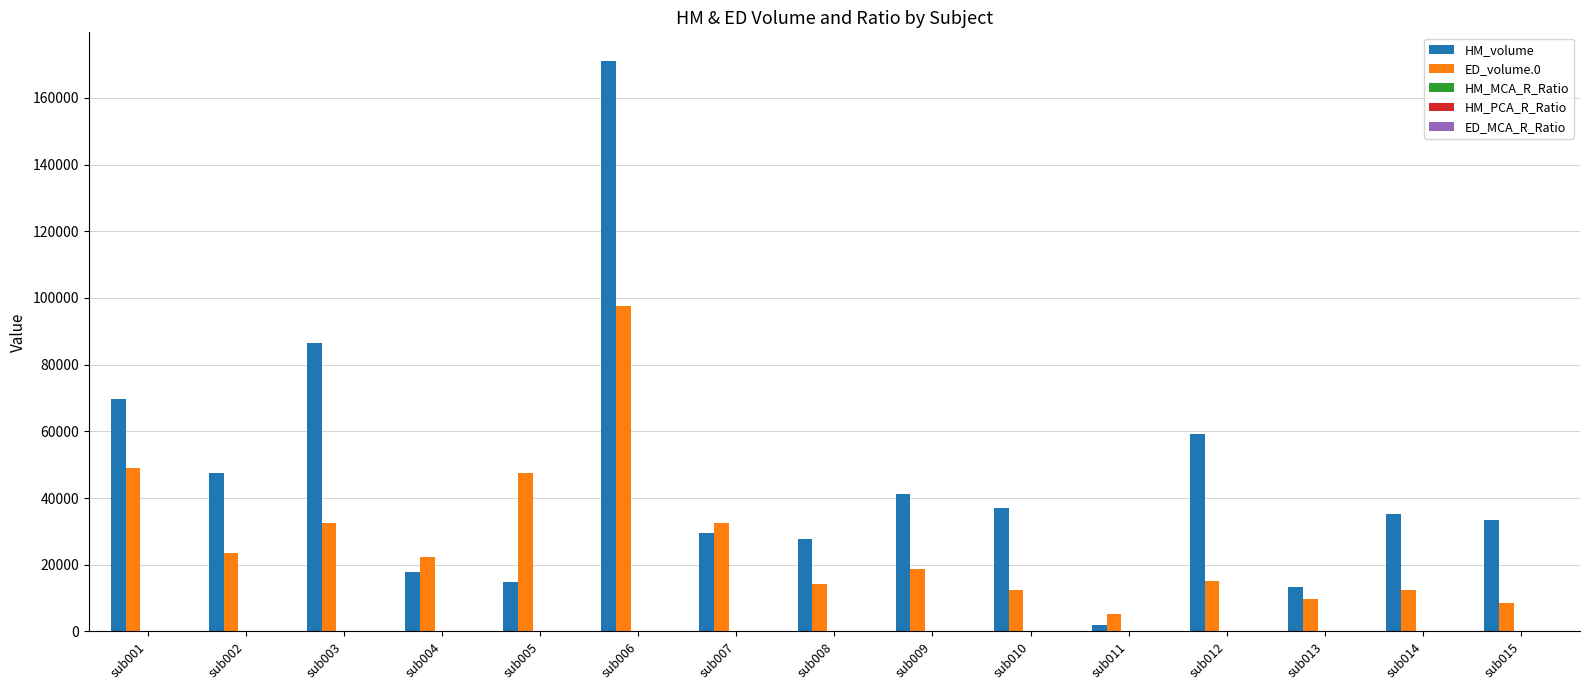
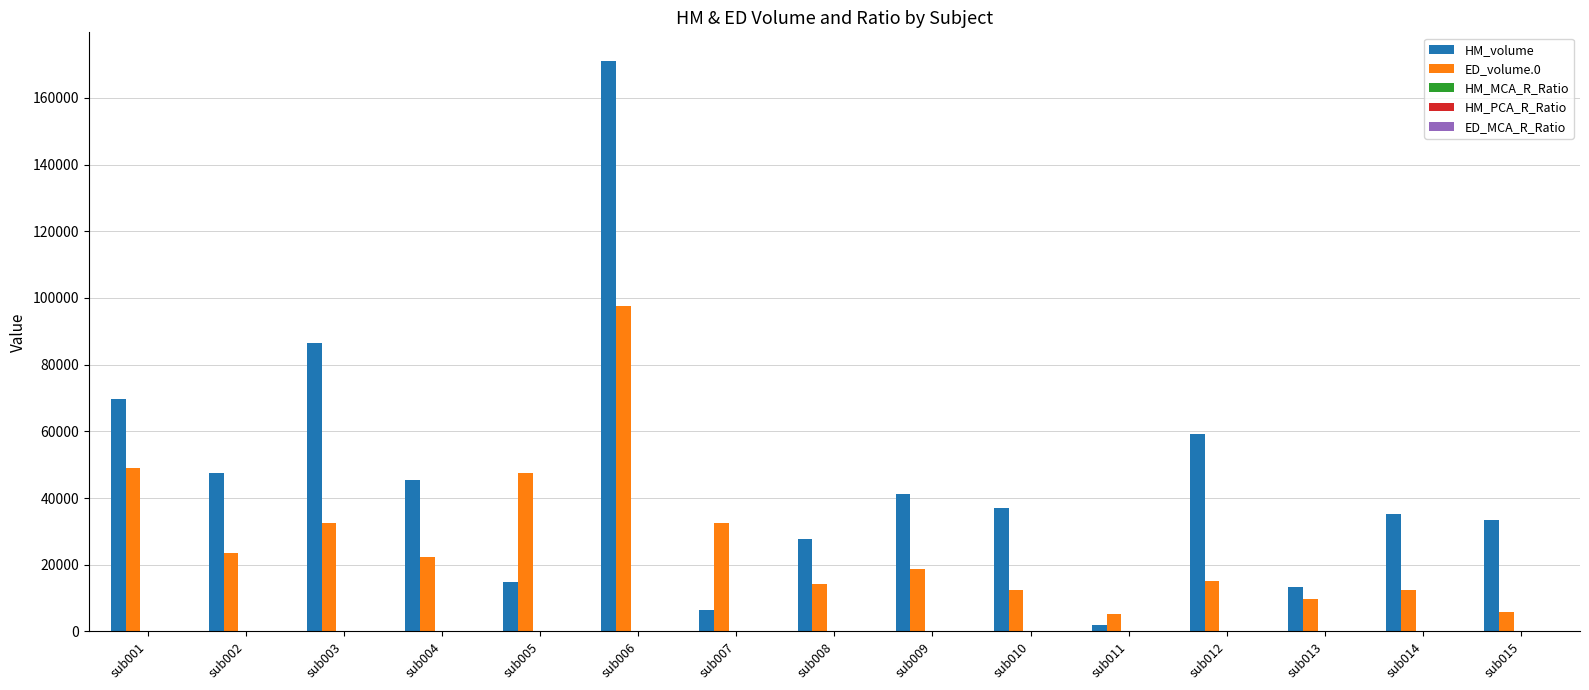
HM_volume, sub004: 18000 -> 45000
HM_volume, sub007: 29000 -> 6000
ED_volume.0, sub015: 9000 -> 6000
